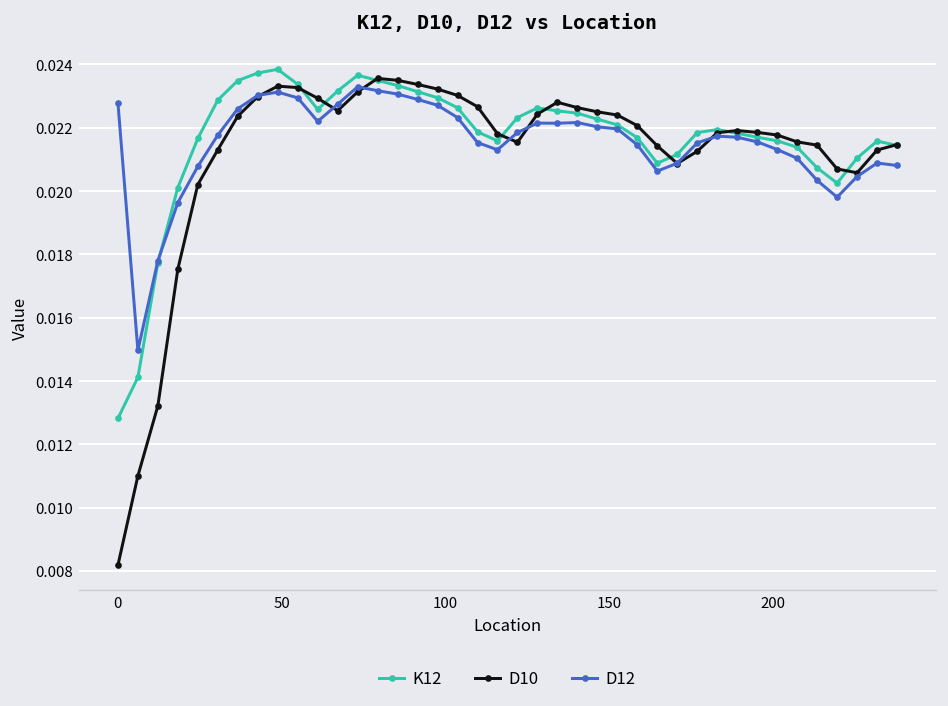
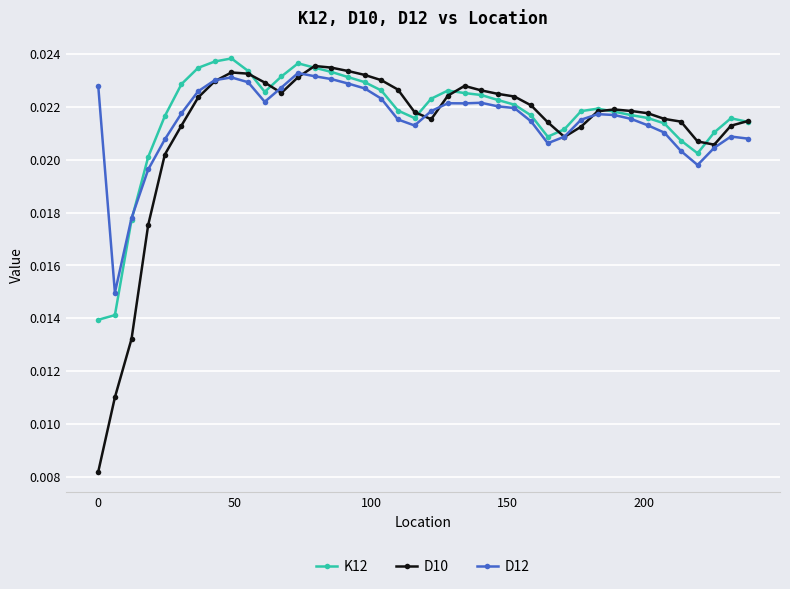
K12, 0: 0.0128 -> 0.0139
